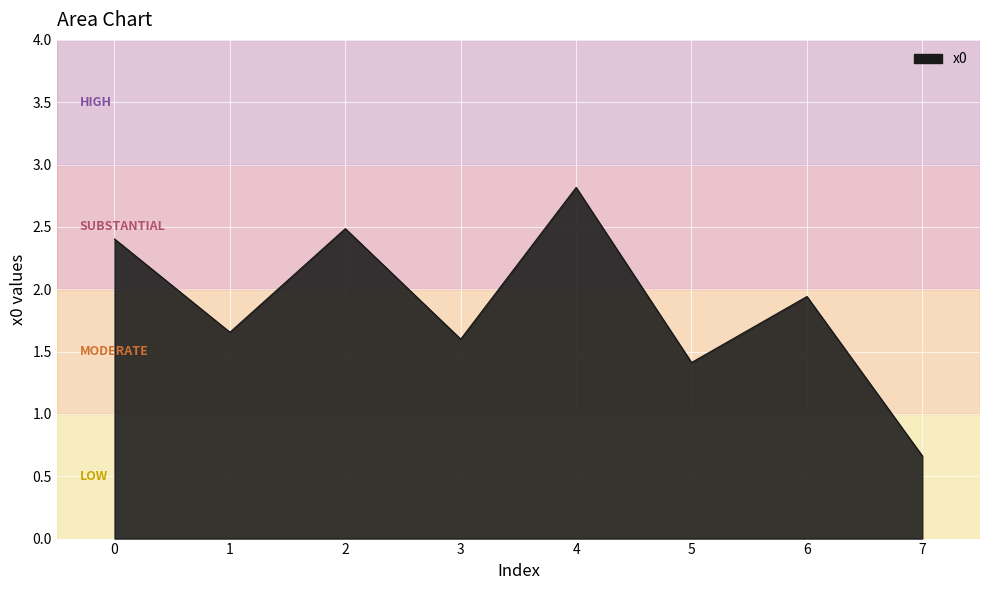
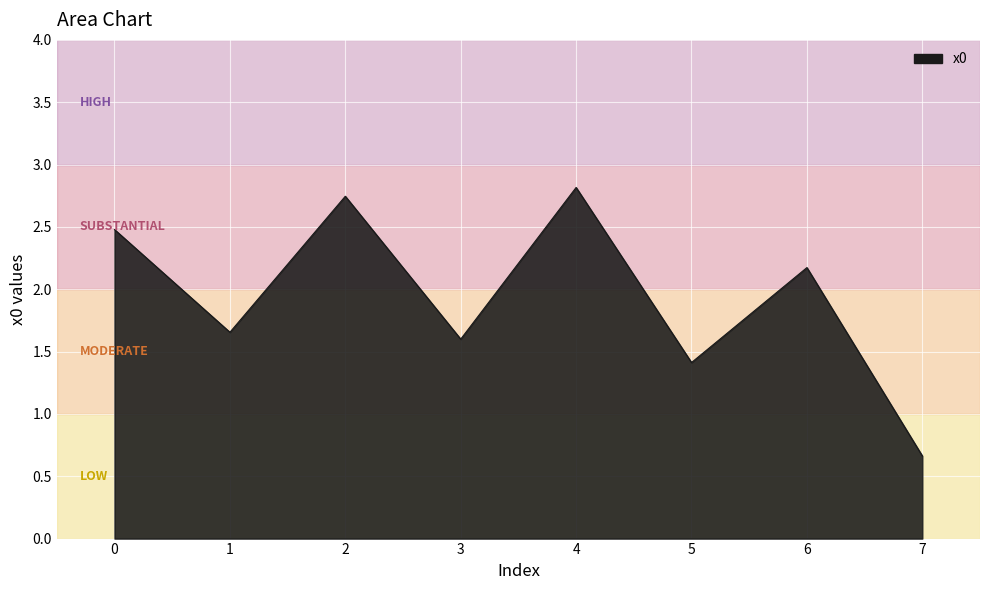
0: 2.40 -> 2.48
2: 2.49 -> 2.75
6: 1.94 -> 2.17
